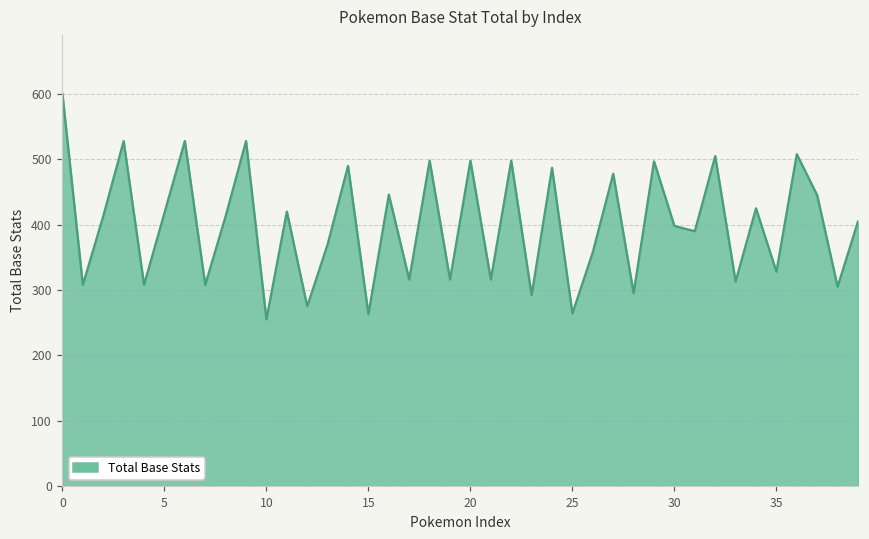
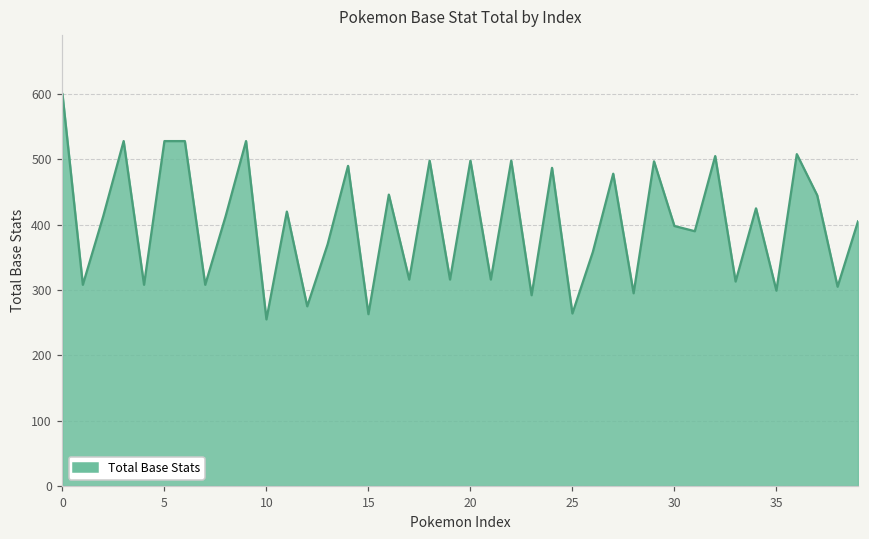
5: 420 -> 530
35: 330 -> 300
